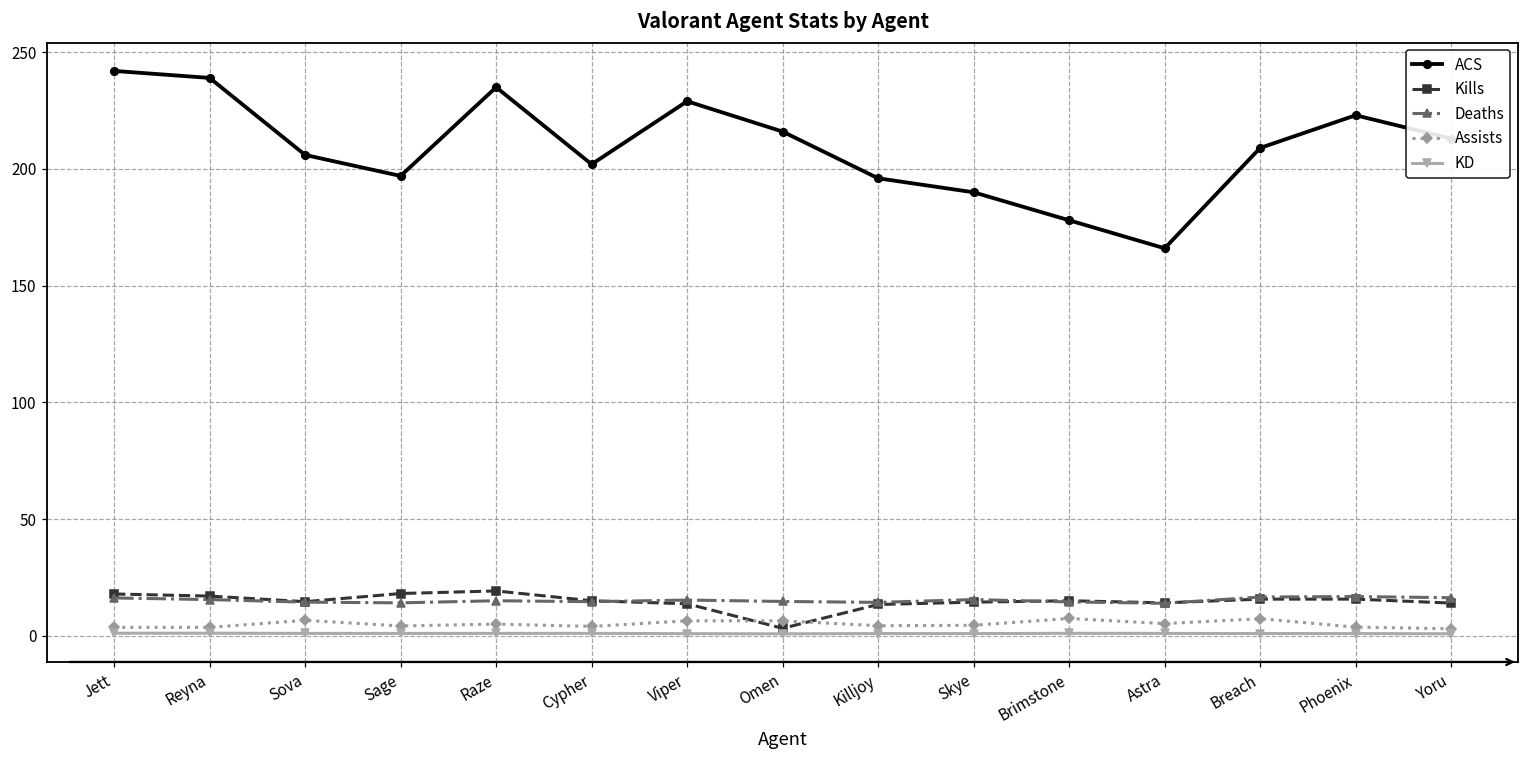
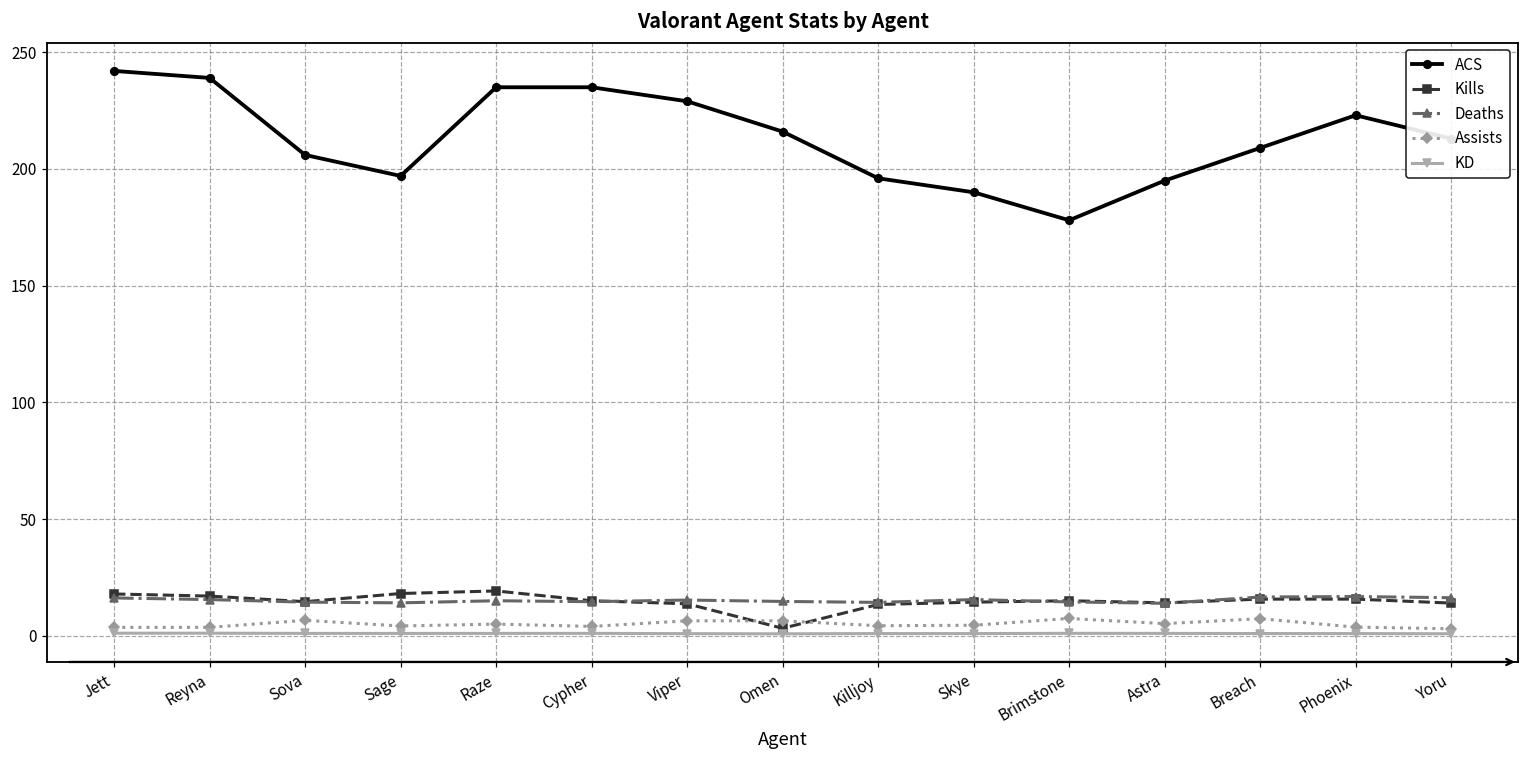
ACS, Cypher: 202 -> 235
ACS, Astra: 166 -> 195
